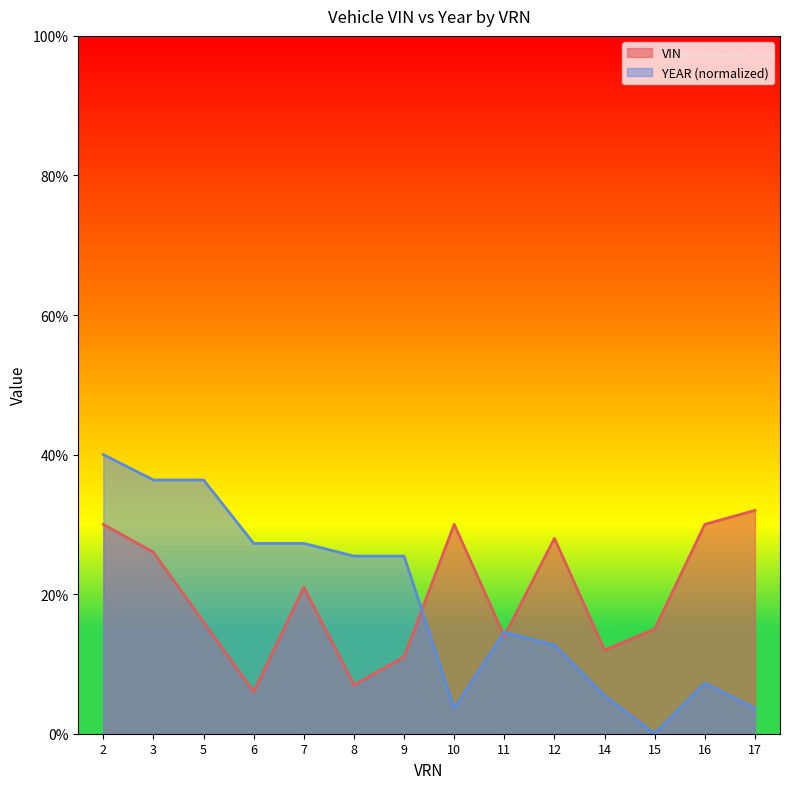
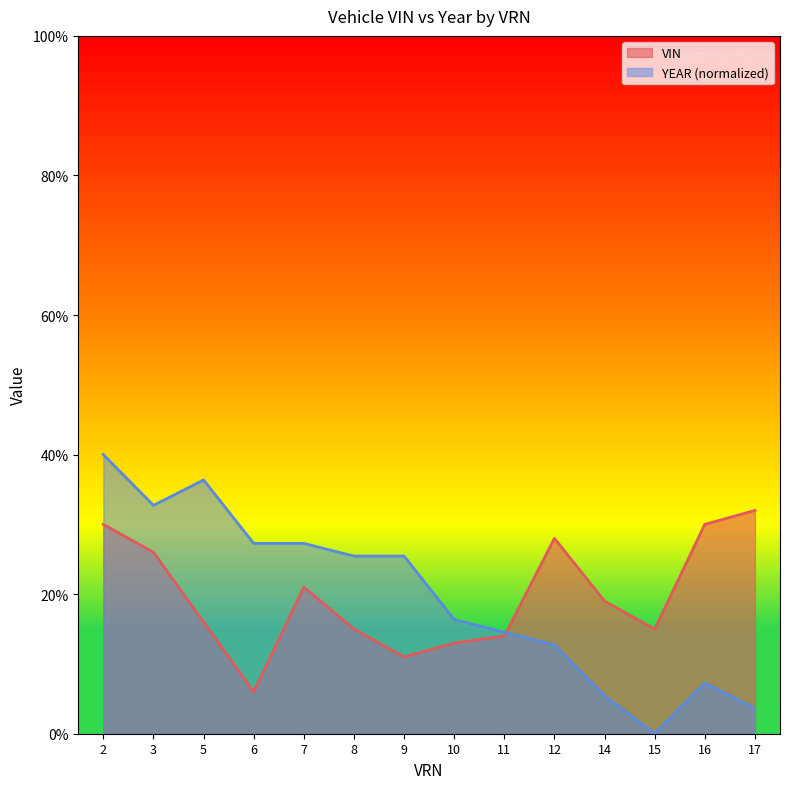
YEAR (normalized), 3: 36% -> 33%
VIN, 8: 7% -> 15%
VIN, 10: 30% -> 13%
YEAR (normalized), 10: 4% -> 16%
VIN, 14: 12% -> 19%
